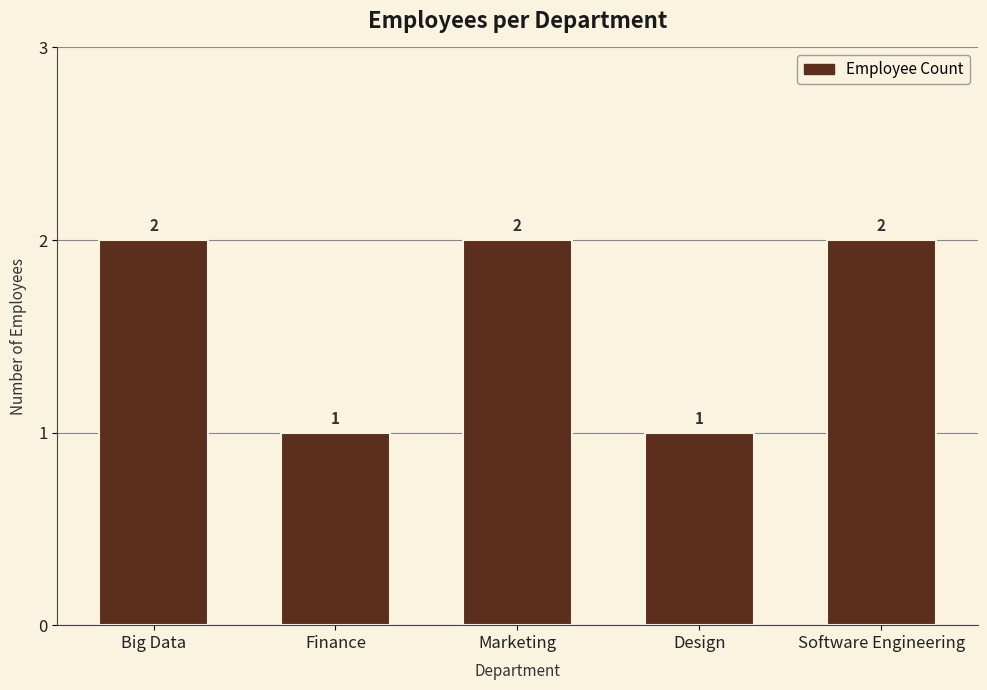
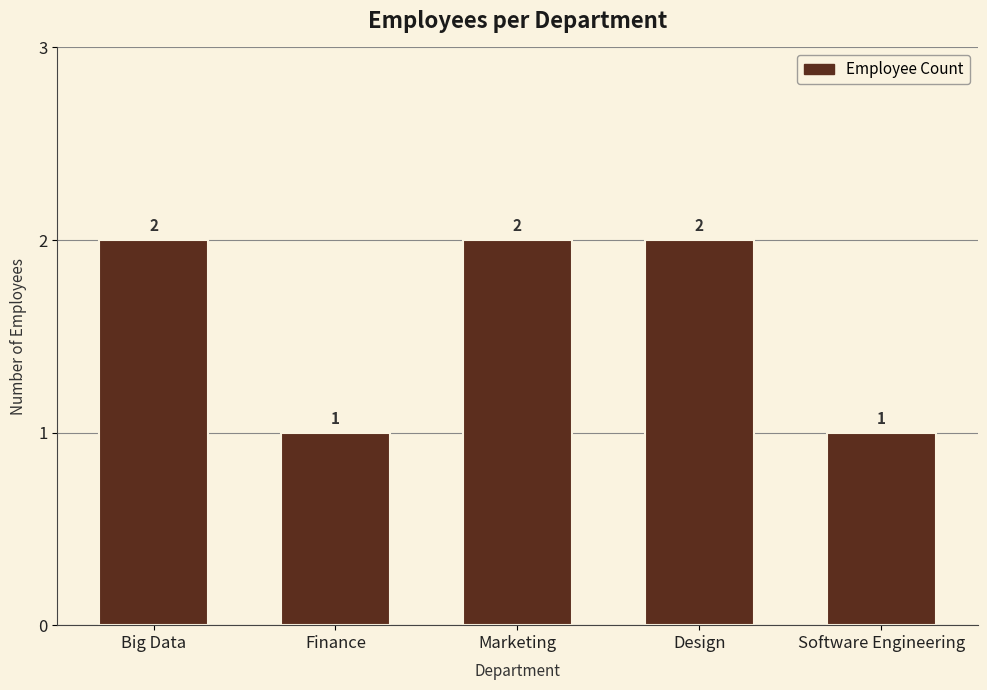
Design: 1 -> 2
Software Engineering: 2 -> 1
